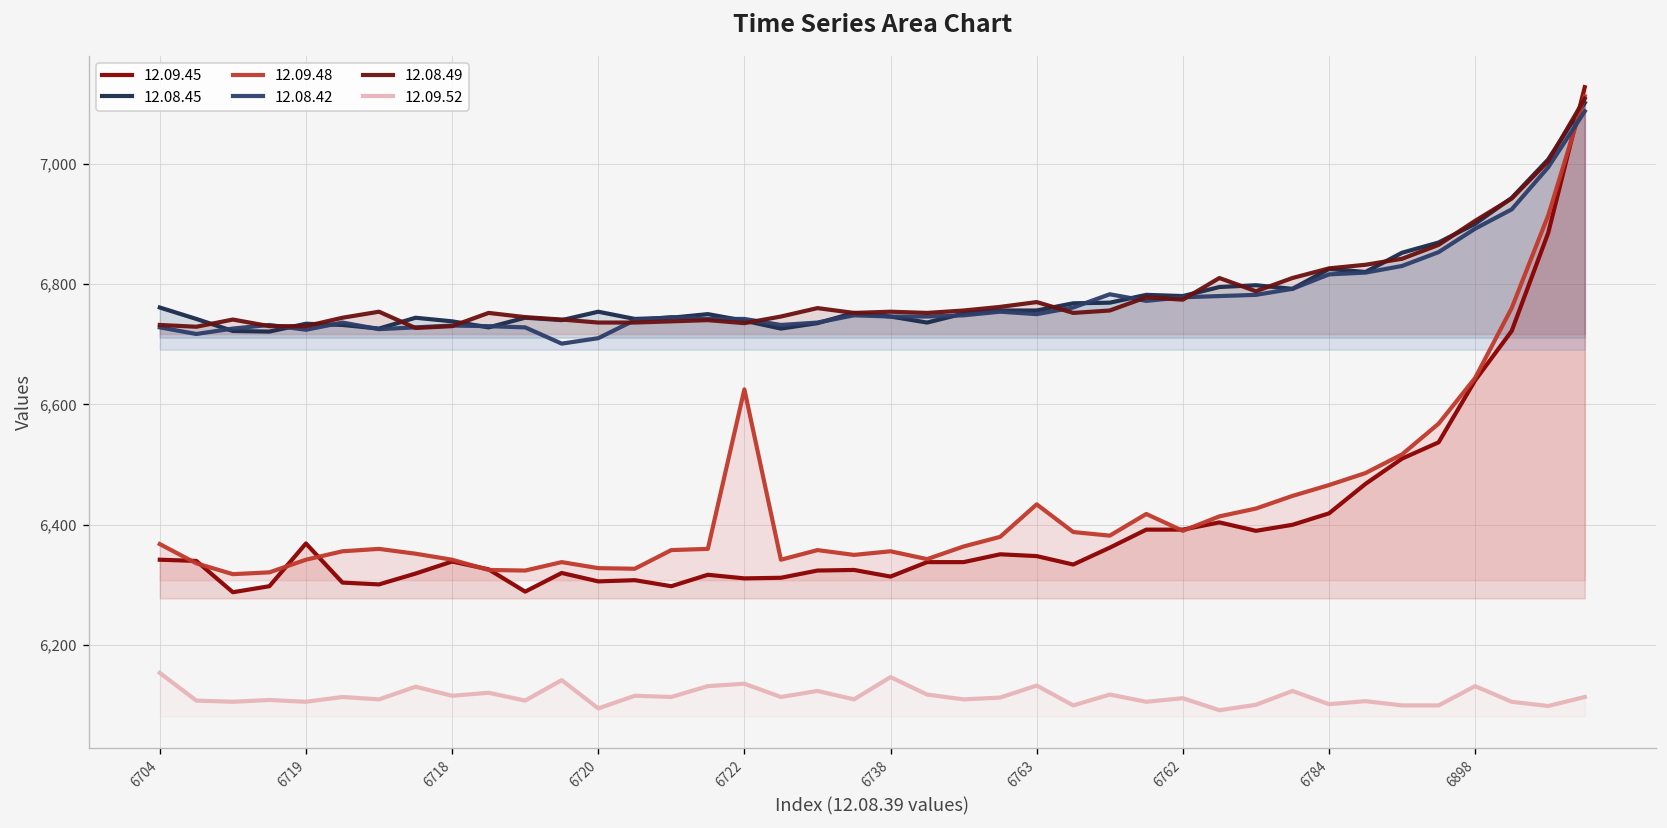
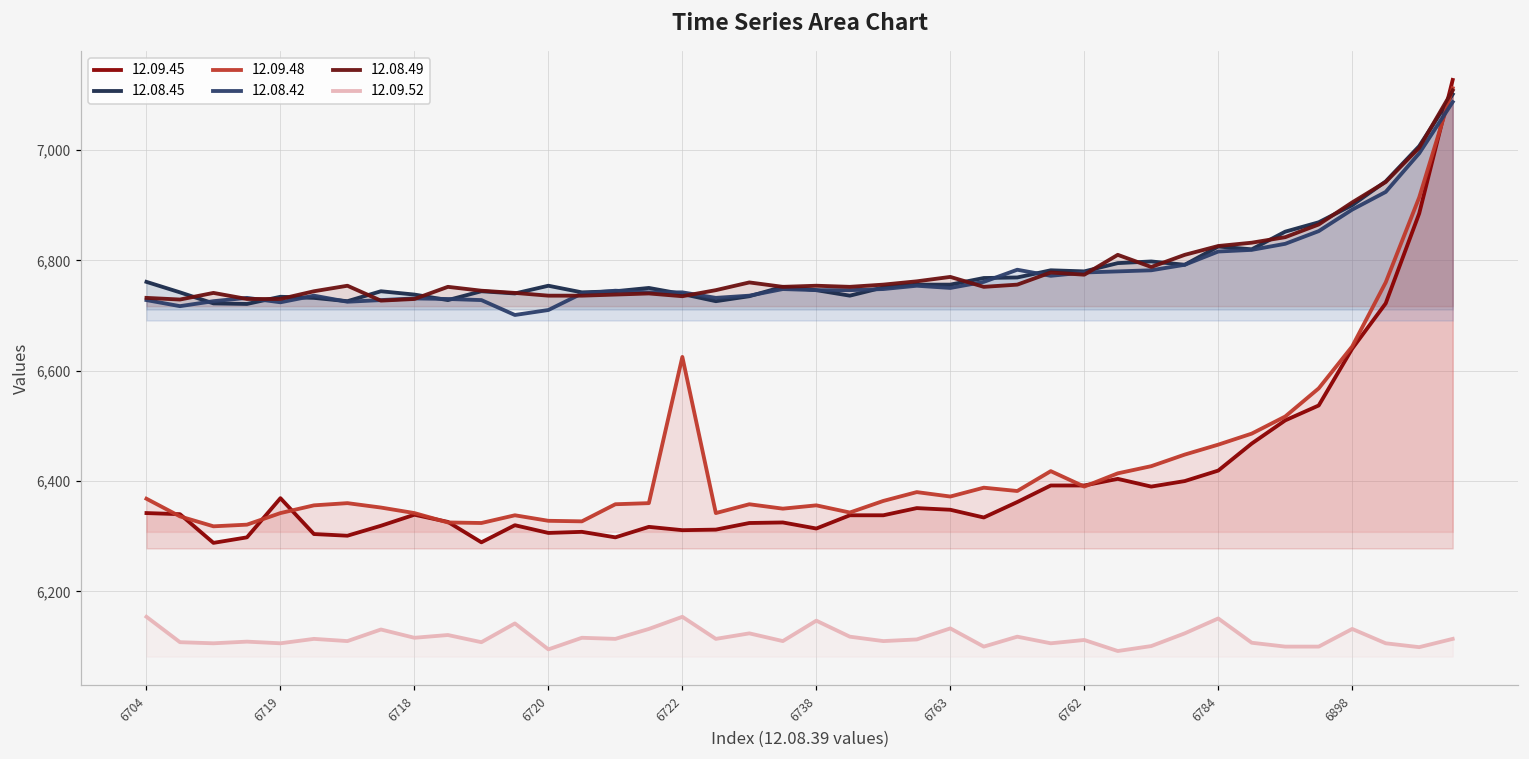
12.09.52, 6722: 6,140 -> 6,150
12.09.48, 6763: 6,430 -> 6,370
12.09.52, 6784: 6,100 -> 6,150
